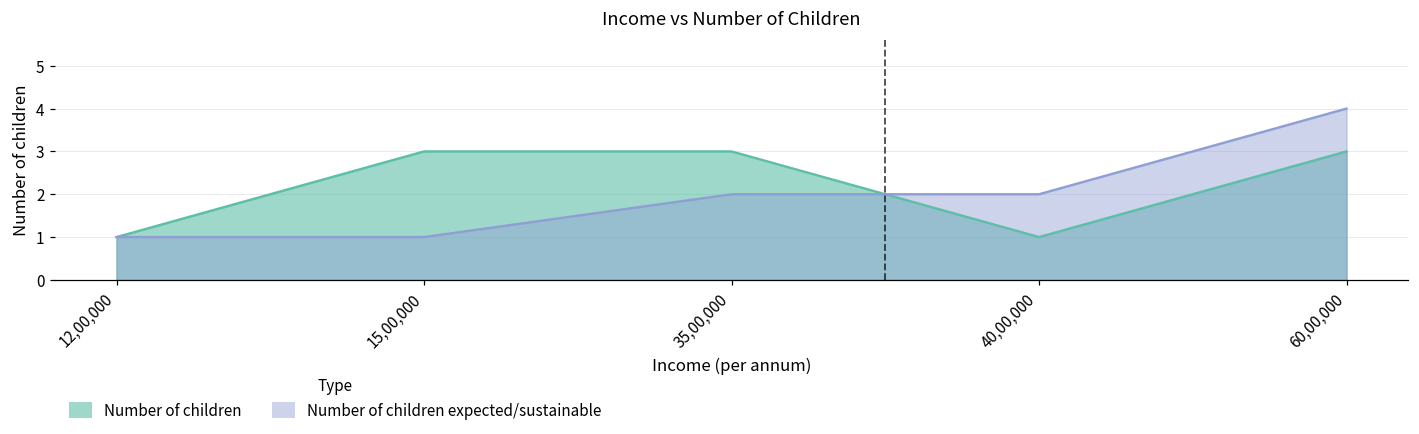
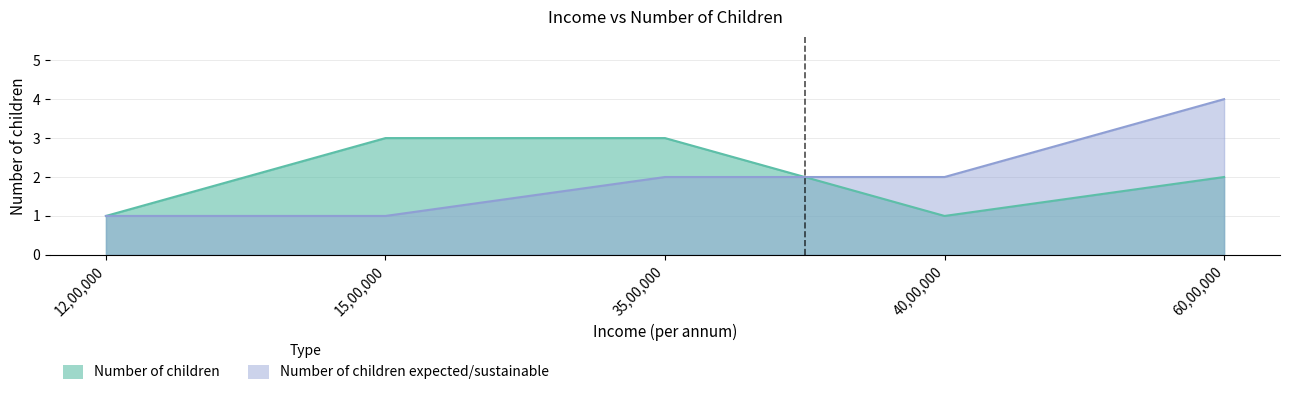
Number of children, 60,00,000: 3 -> 2
